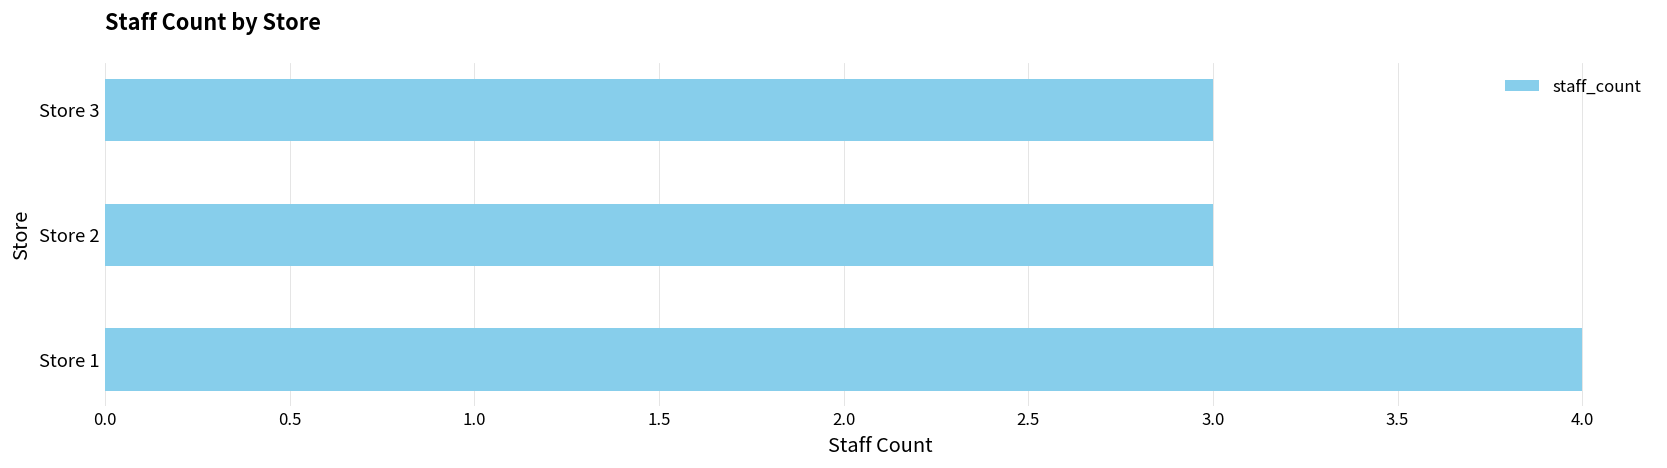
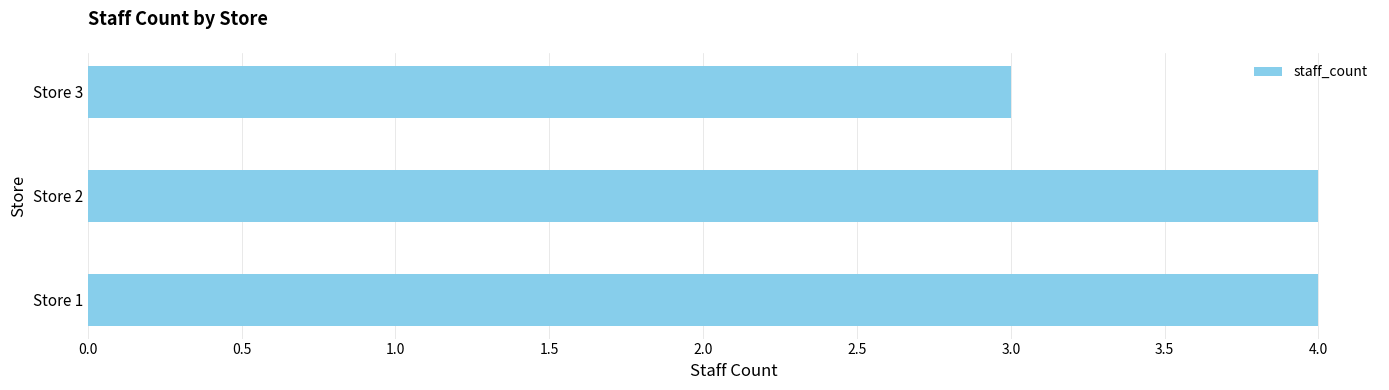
Store 2: 3 -> 4
